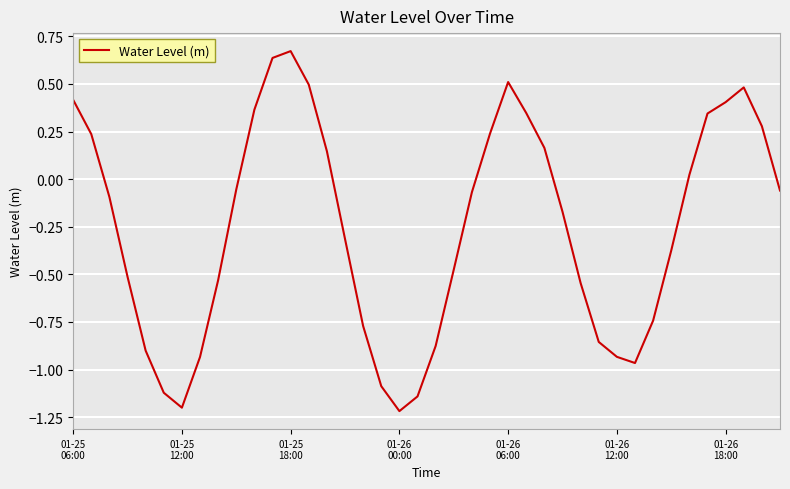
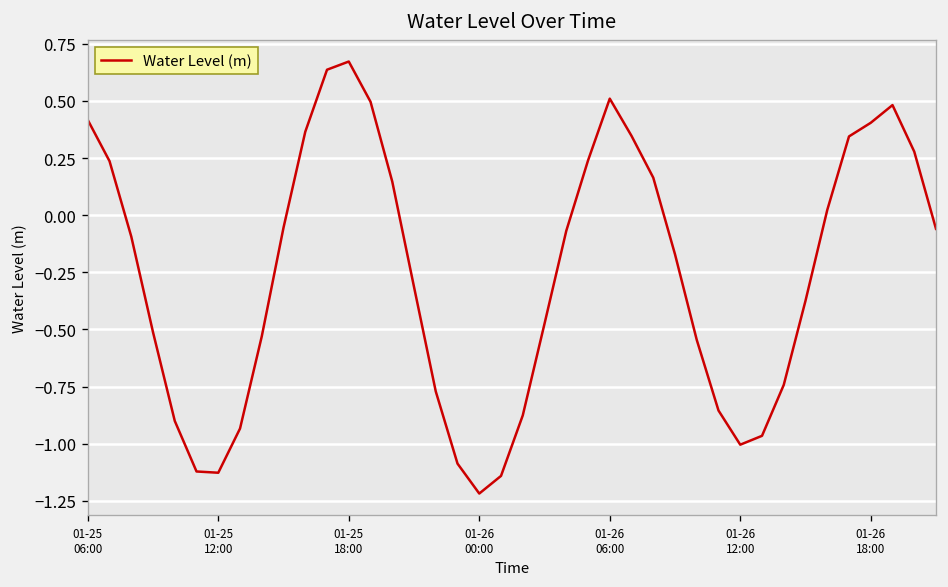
01-25 12:00: -1.20 -> -1.13
01-26 12:00: -0.93 -> -1.00
